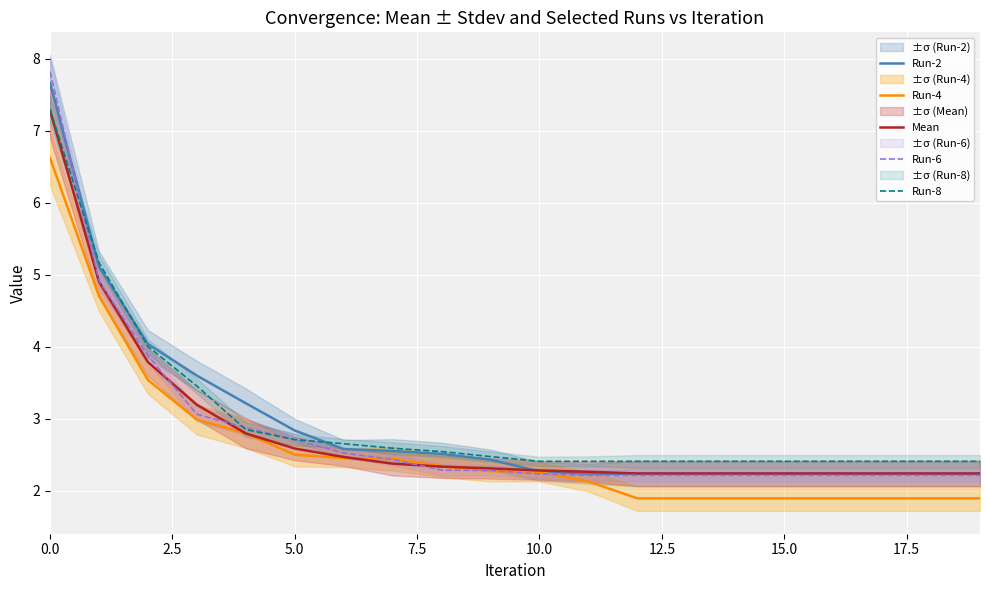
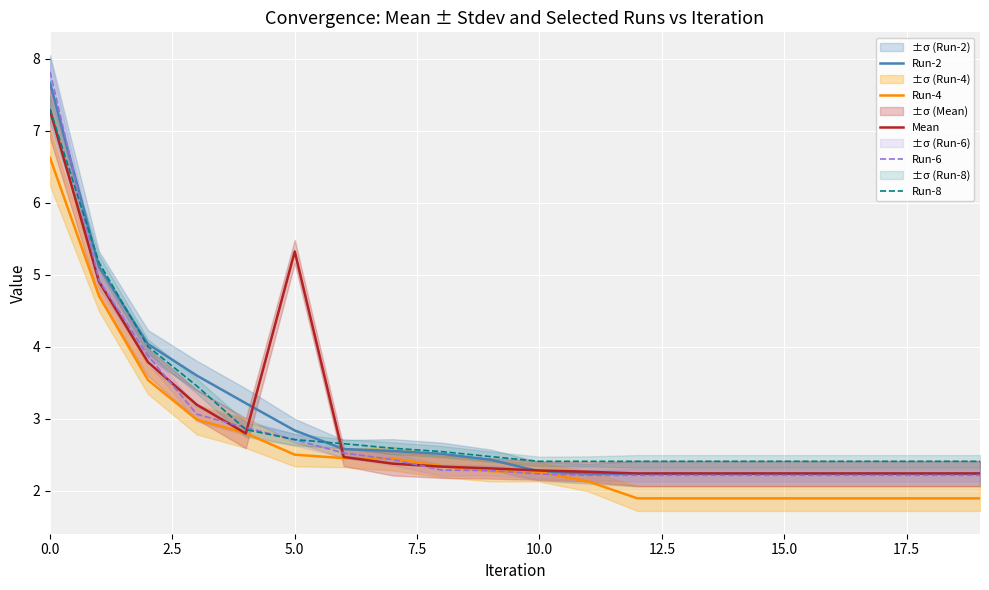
Mean, 5.0: 2.6 -> 5.3
